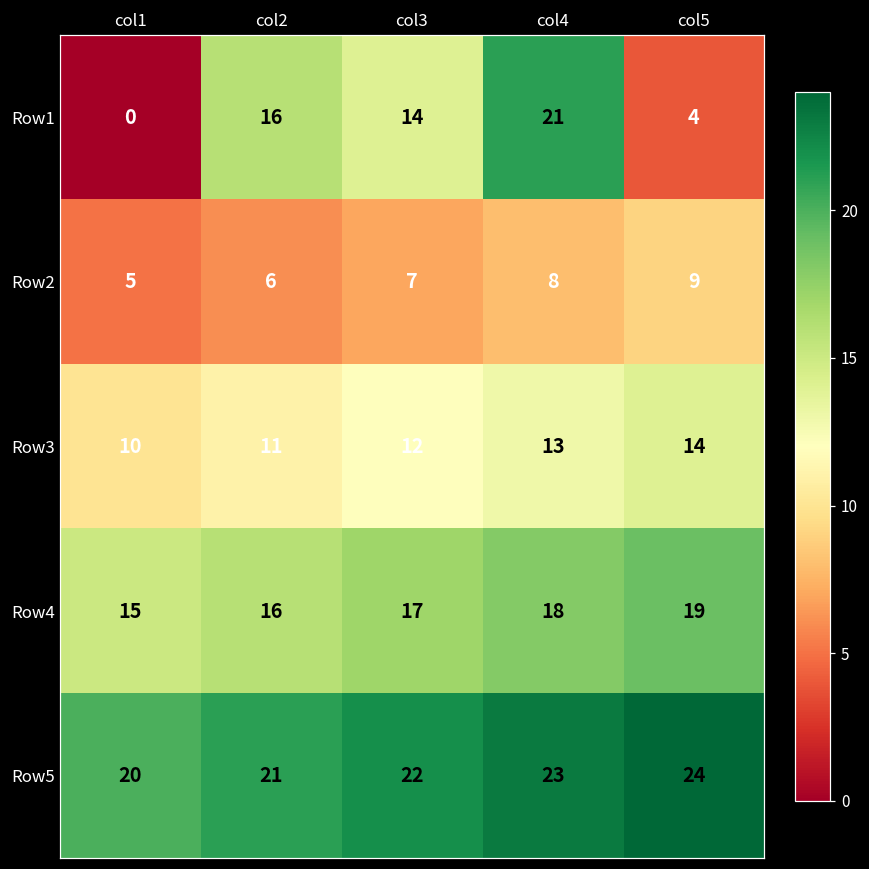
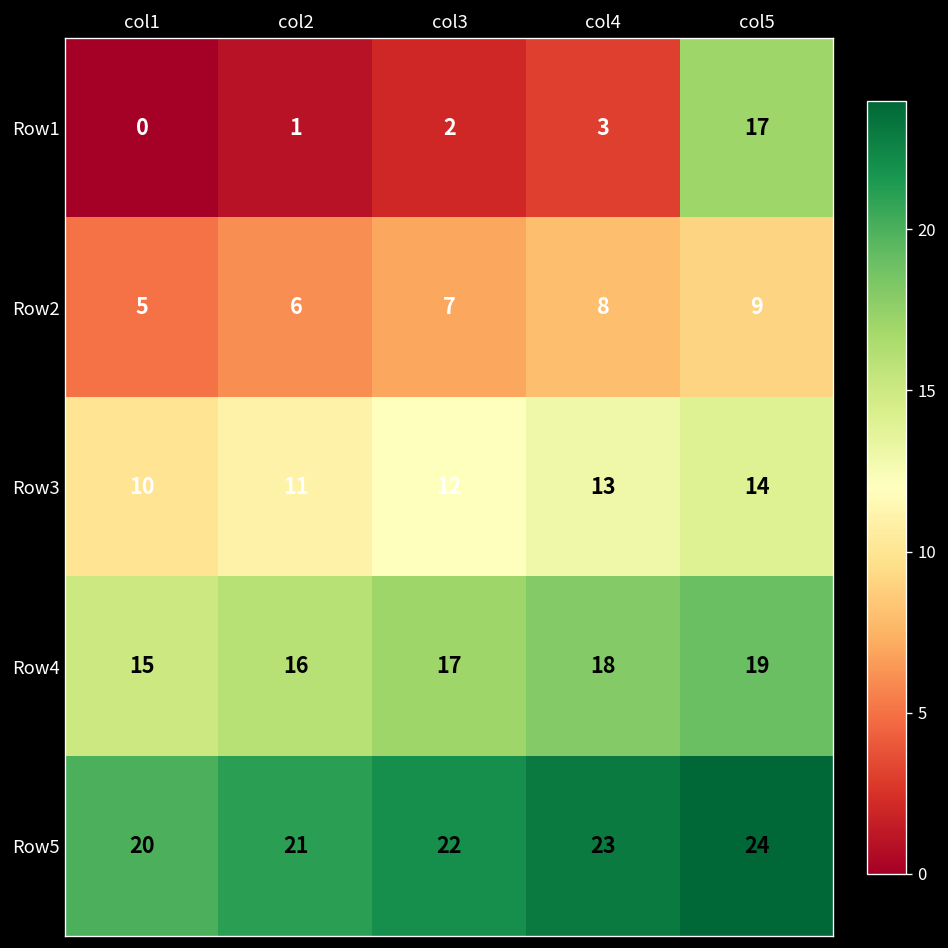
Row1, col2: 16 -> 1
Row1, col3: 14 -> 2
Row1, col4: 21 -> 3
Row1, col5: 4 -> 17
